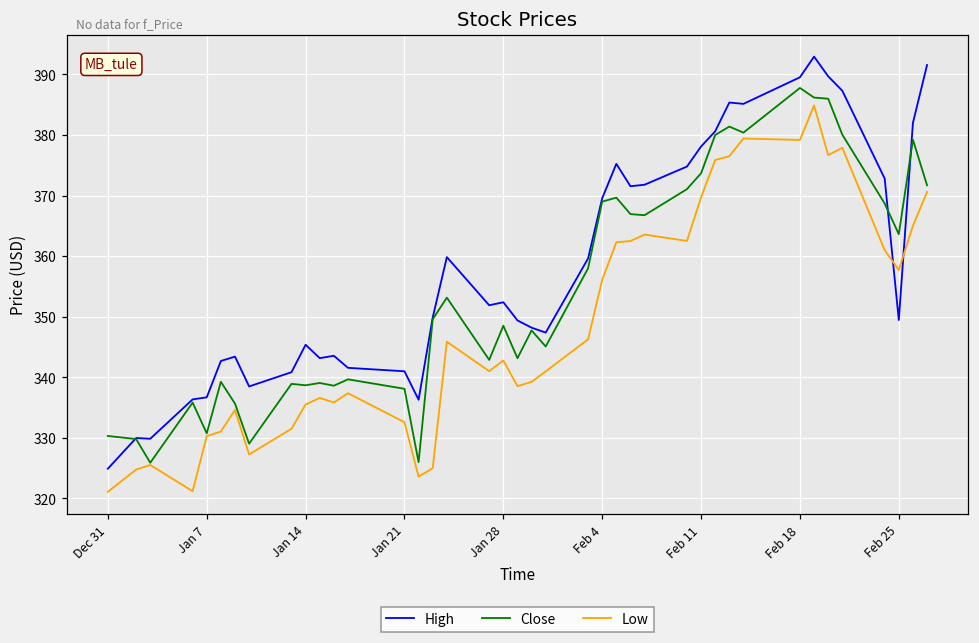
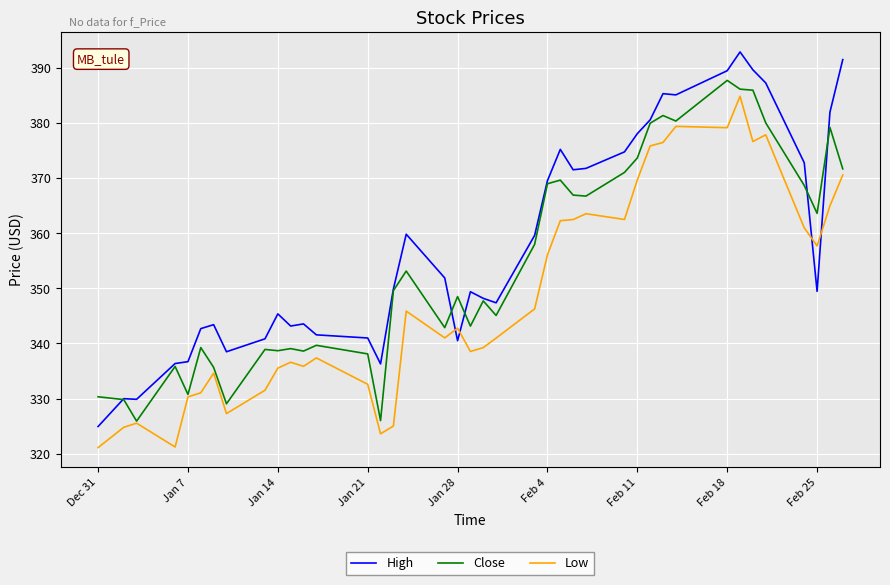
High, Jan 28: 352 -> 341
